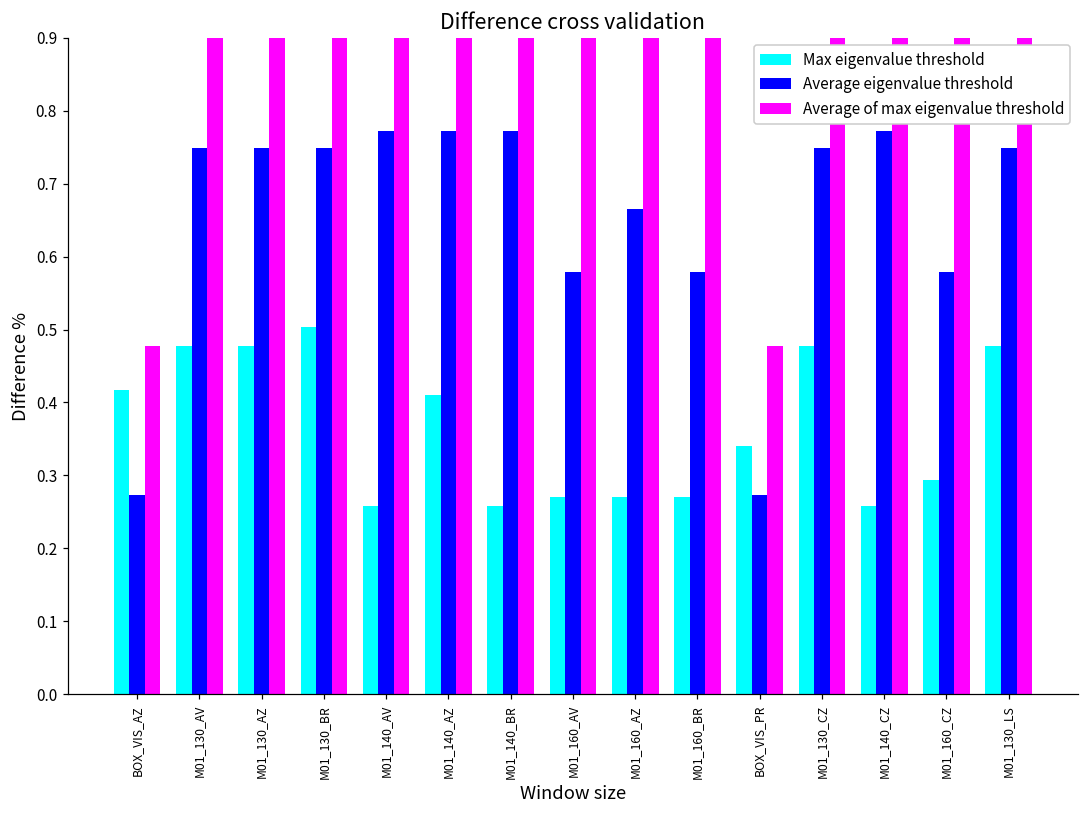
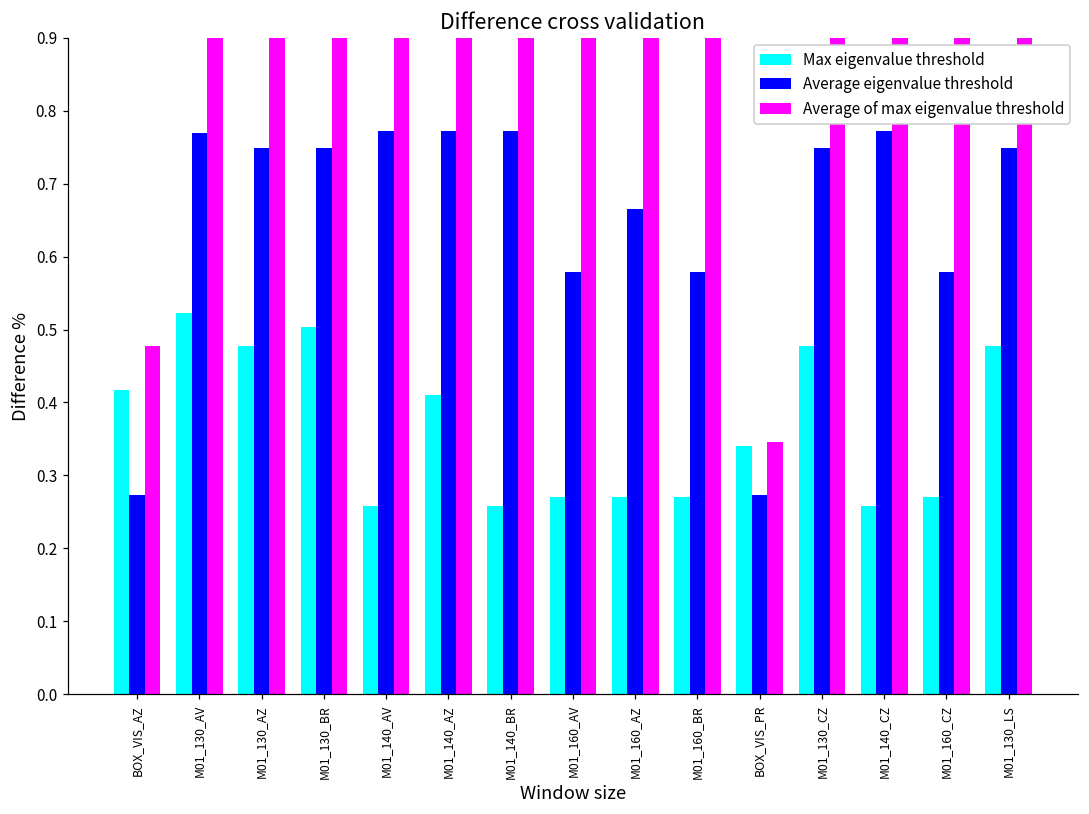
Max eigenvalue threshold, M01_130_AV: 0.48 -> 0.52
Average eigenvalue threshold, M01_130_AV: 0.75 -> 0.77
Average of max eigenvalue threshold, BOX_VIS_PR: 0.48 -> 0.35
Max eigenvalue threshold, M01_160_CZ: 0.29 -> 0.27
